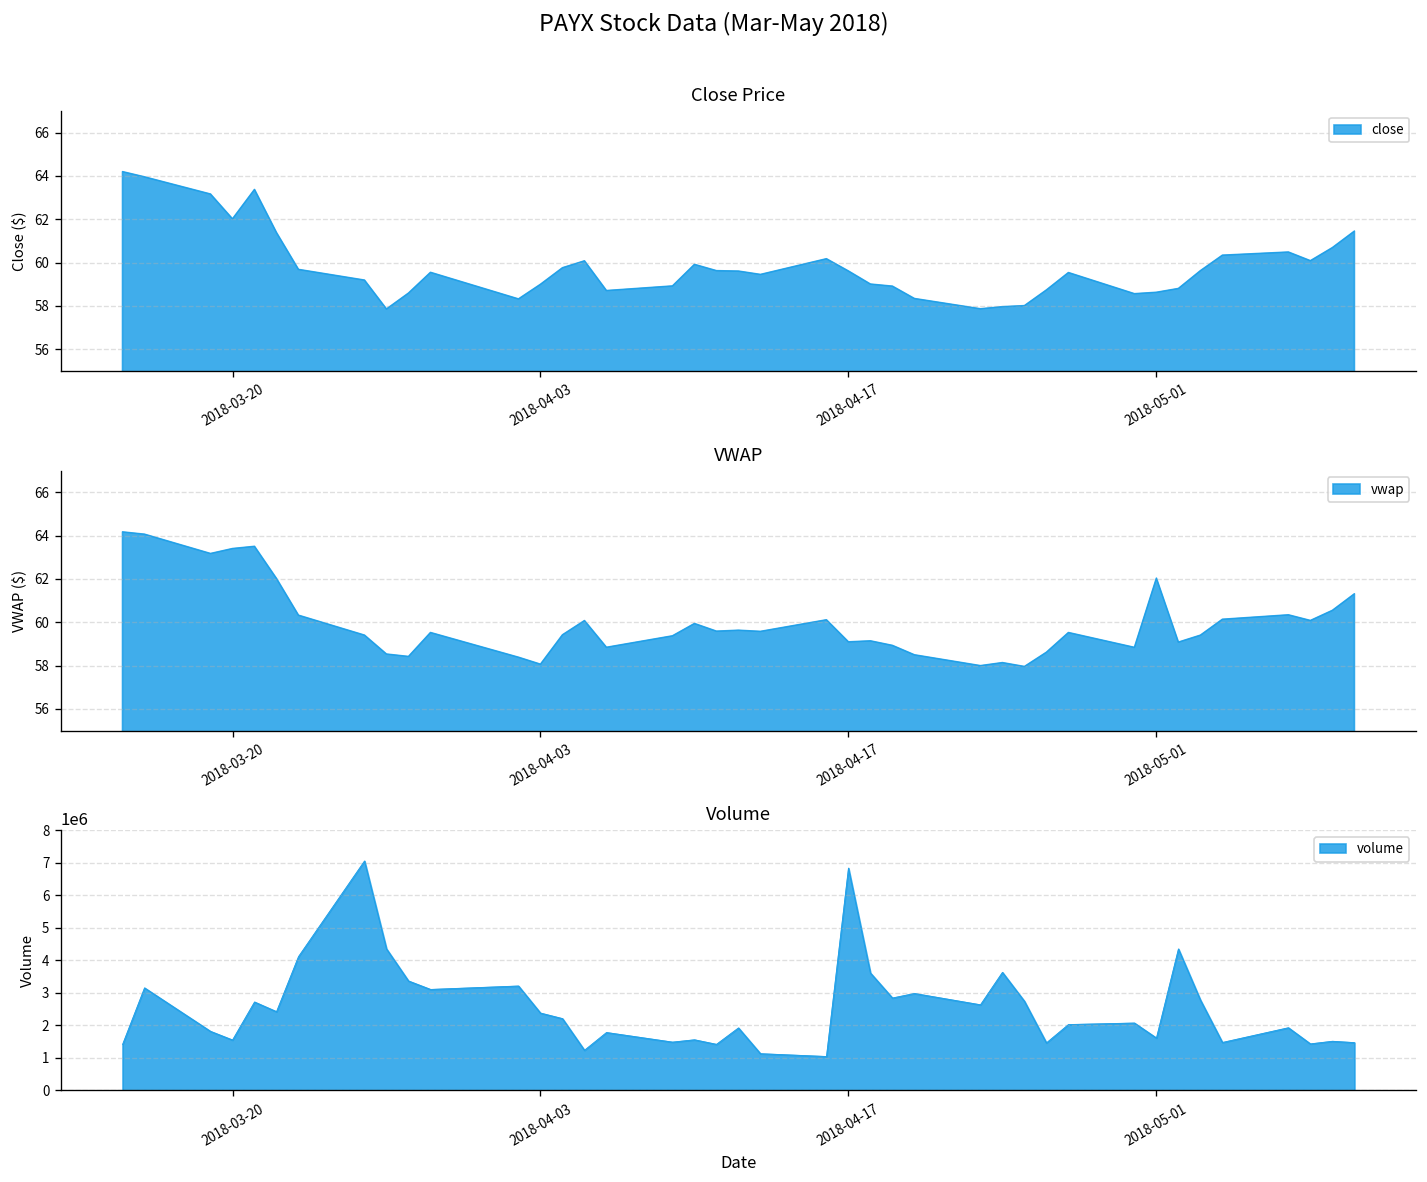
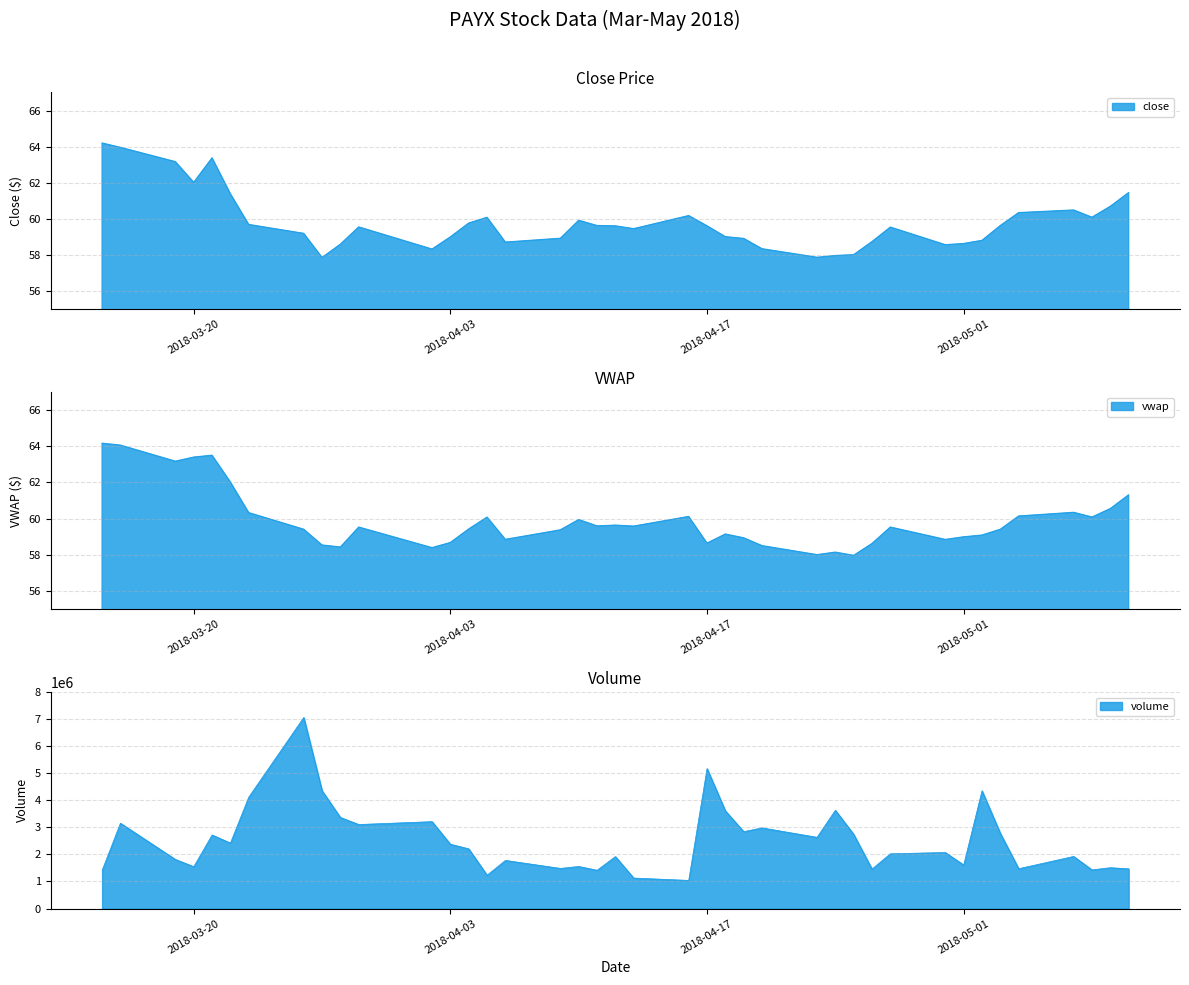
VWAP, 2018-04-03: 58.1 -> 58.7
VWAP, 2018-04-17: 59.1 -> 58.6
VWAP, 2018-05-01: 62.0 -> 59.0
Volume, 2018-04-17: 6800000 -> 5200000
